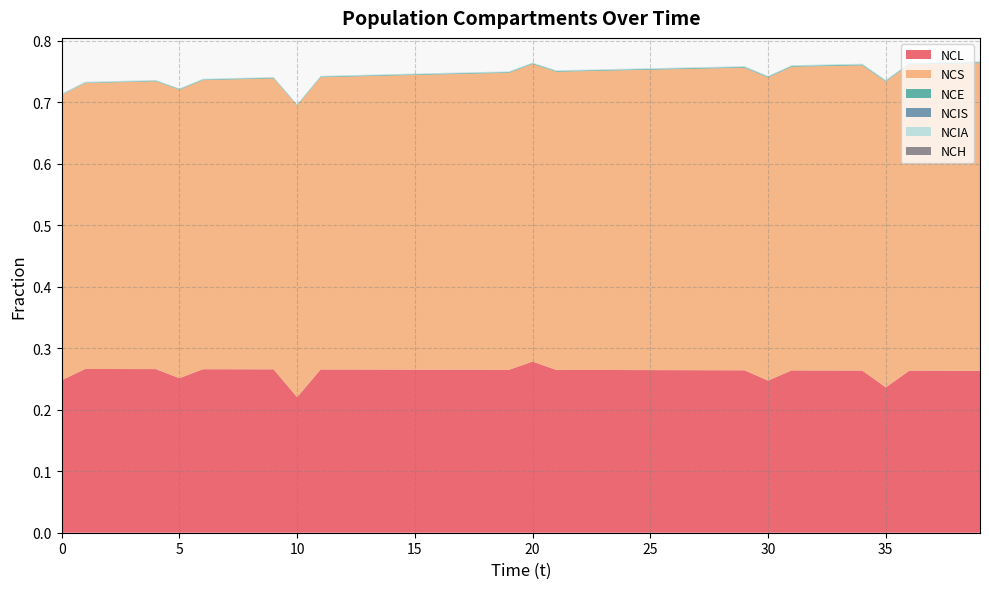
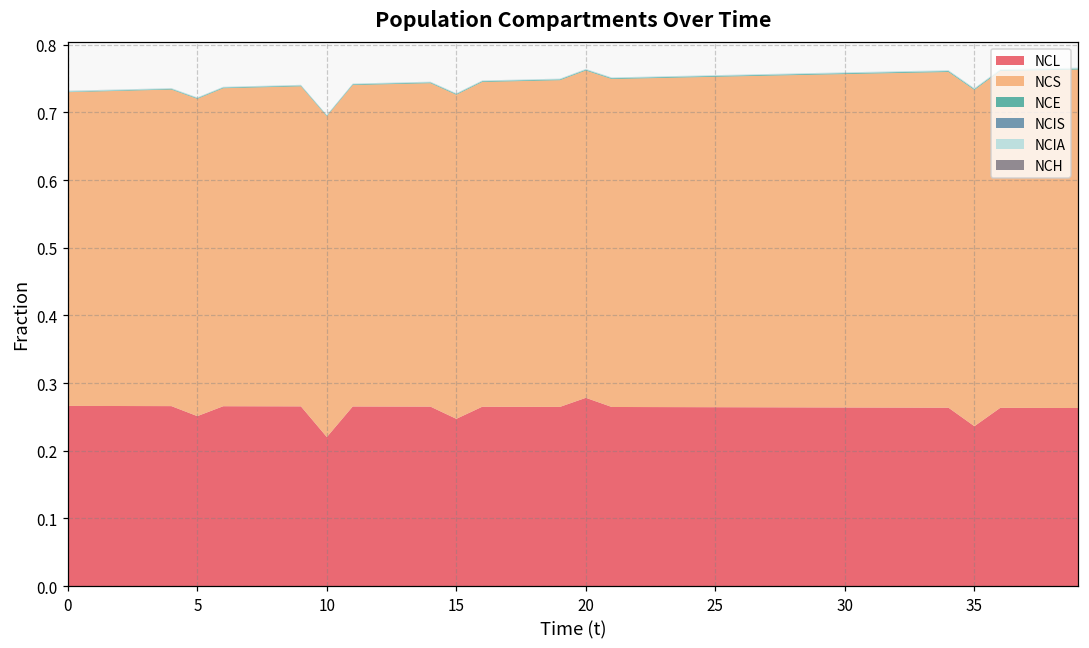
NCL, 0: 0.25 -> 0.27
NCL, 15: 0.27 -> 0.25
NCL, 30: 0.25 -> 0.26
